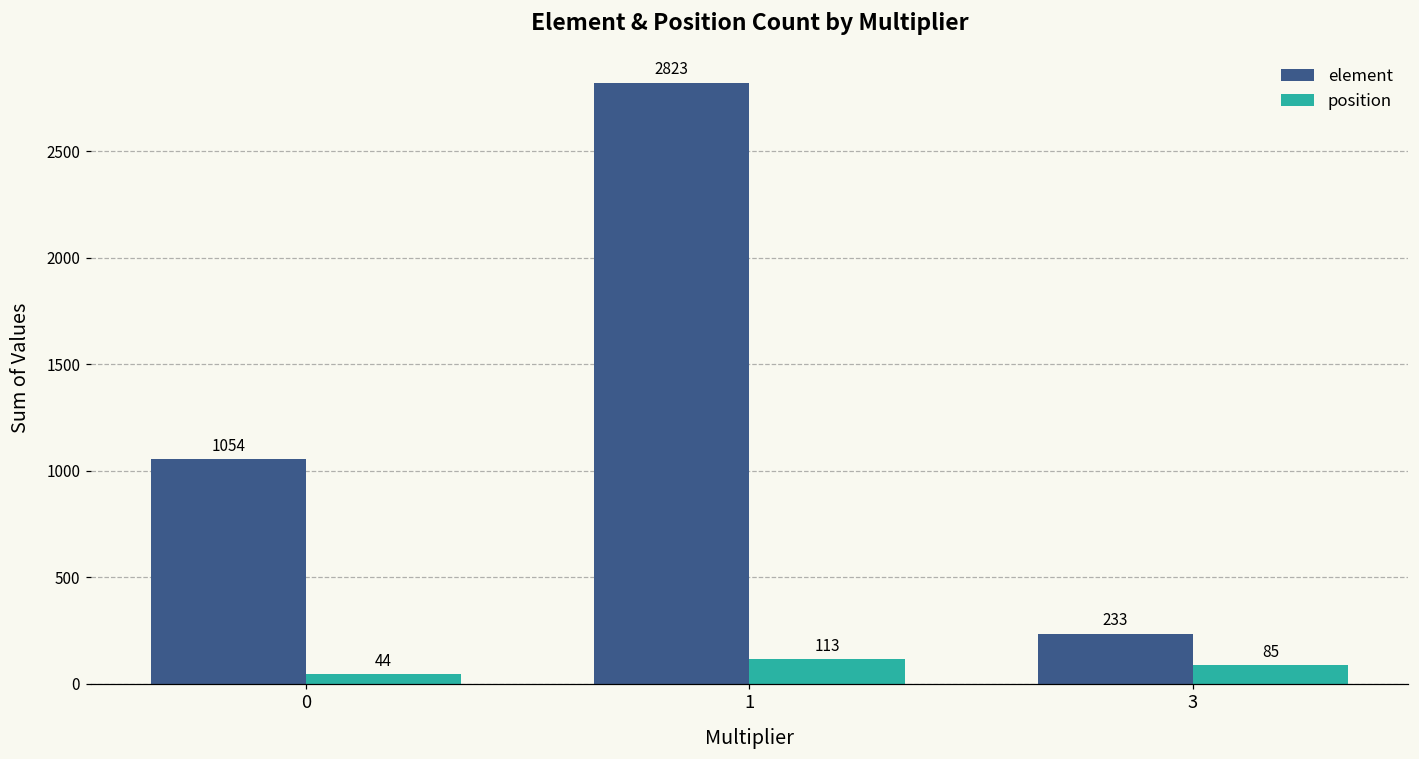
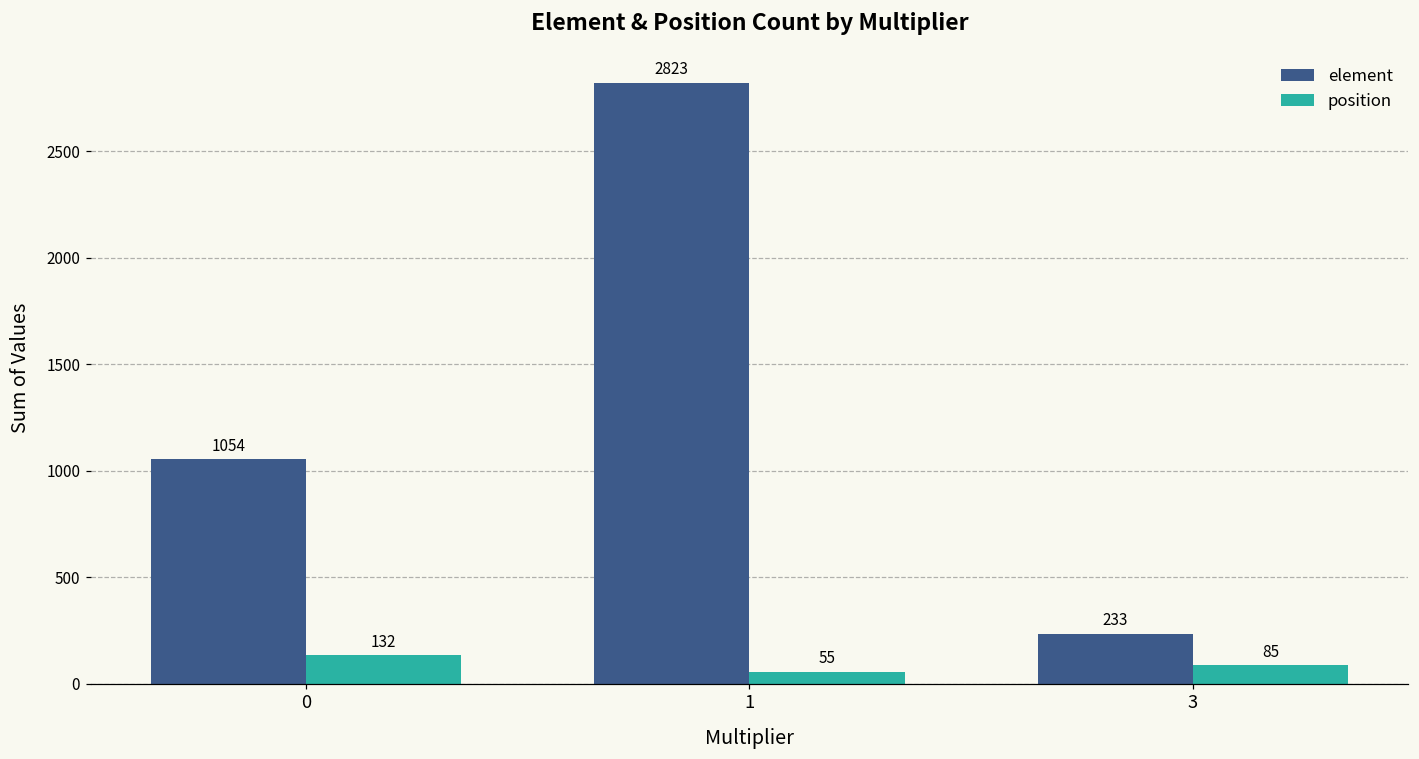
position, 0: 44 -> 132
position, 1: 113 -> 55
